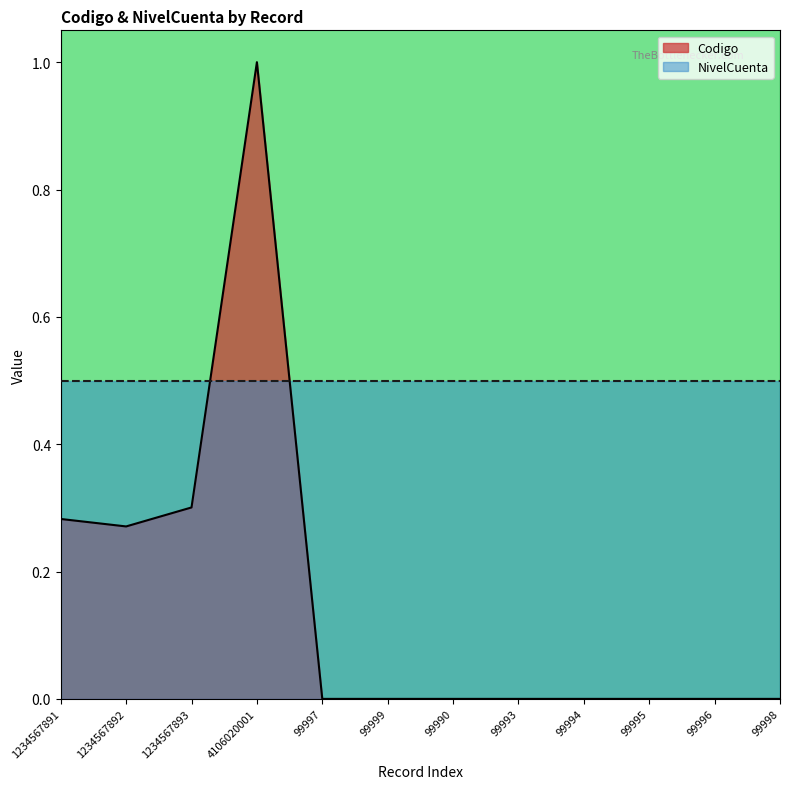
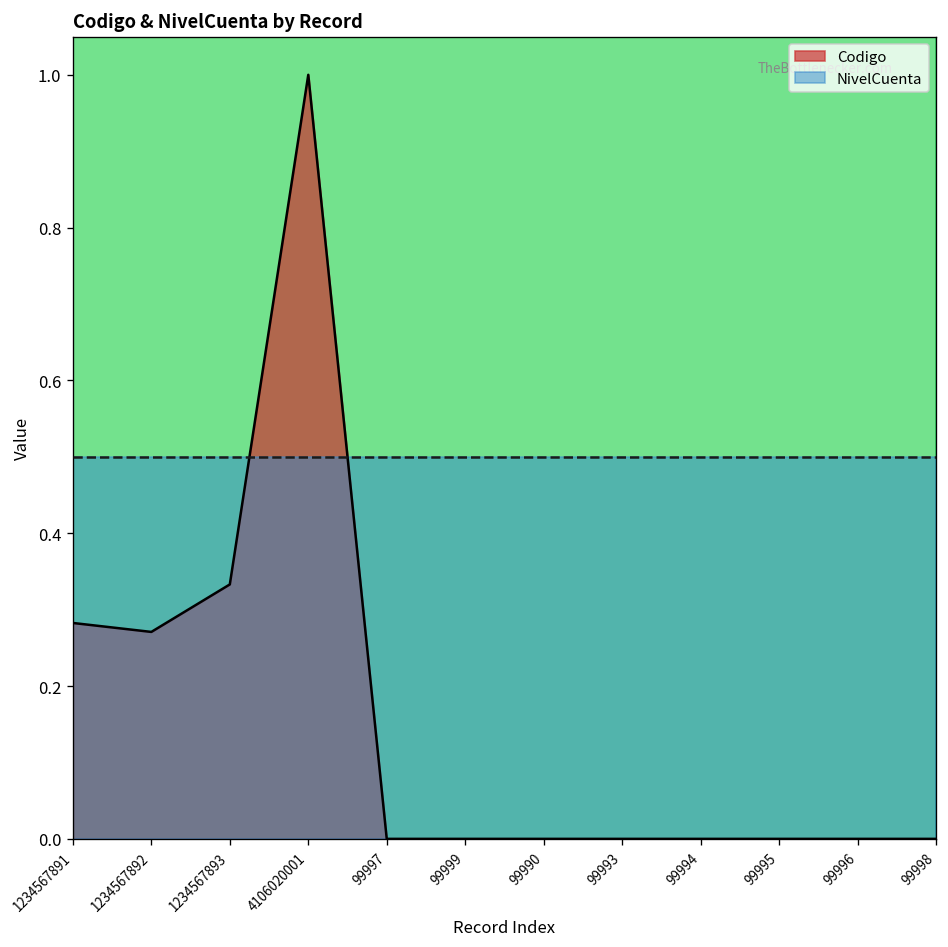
Codigo, 1234567893: 0.30 -> 0.33
